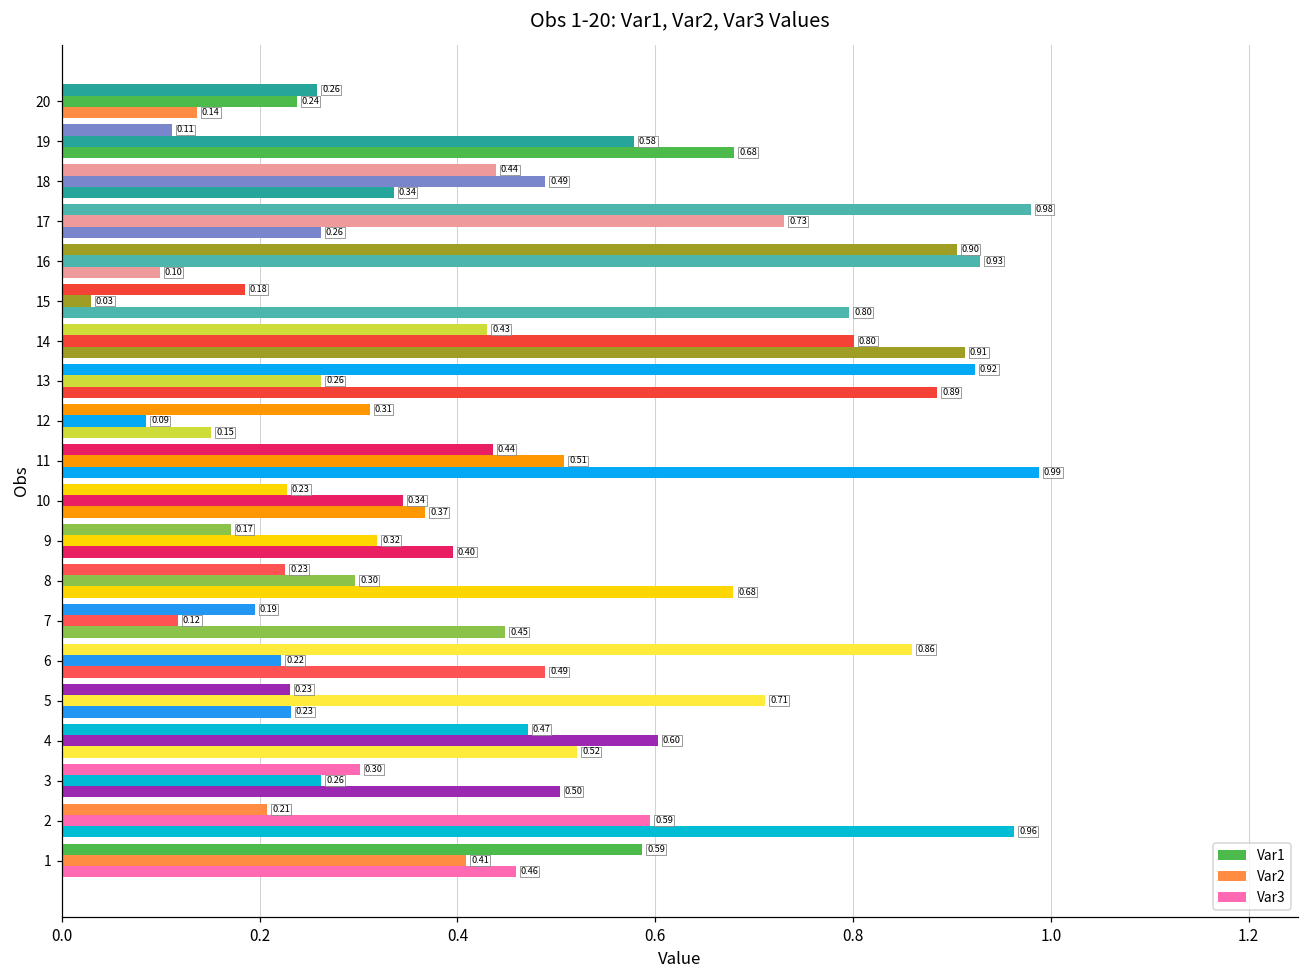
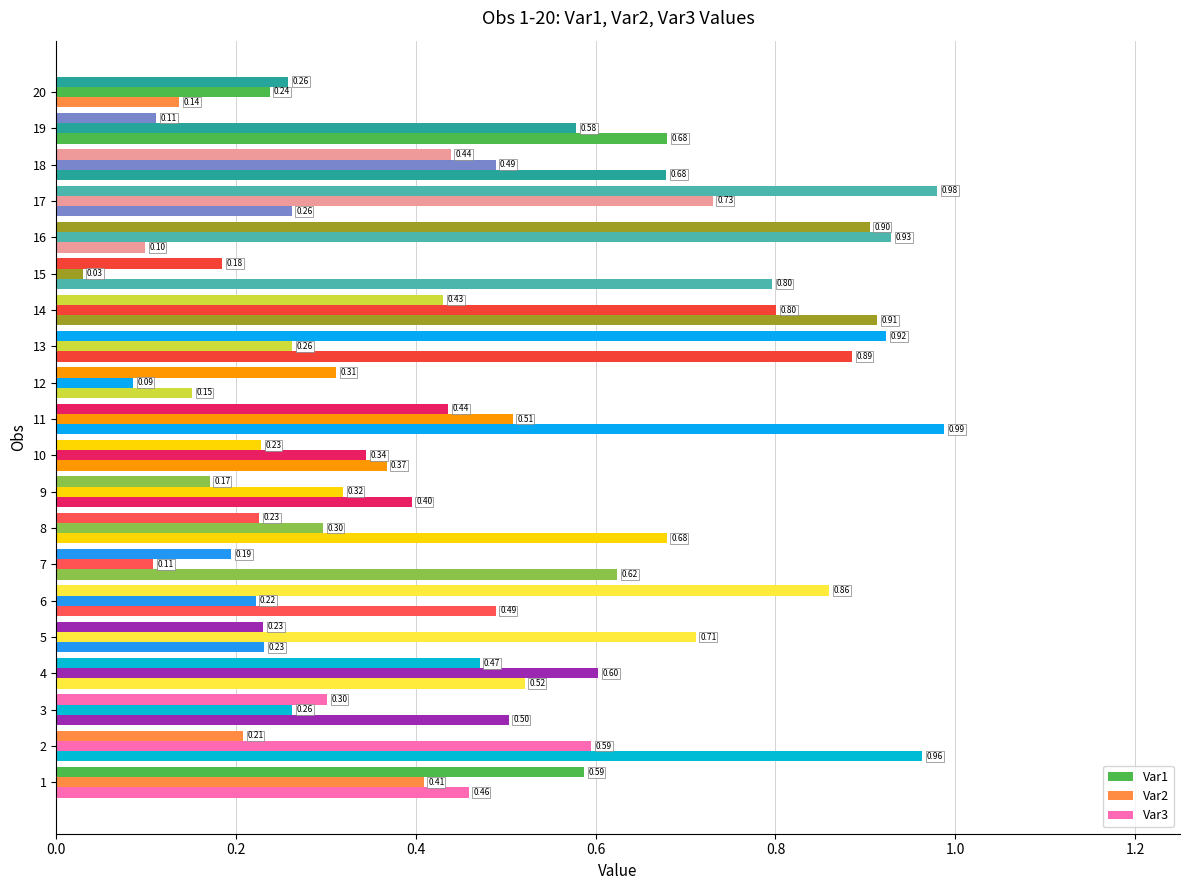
Var3, 18: 0.34 -> 0.68
Var2, 7: 0.12 -> 0.11
Var3, 7: 0.45 -> 0.62
